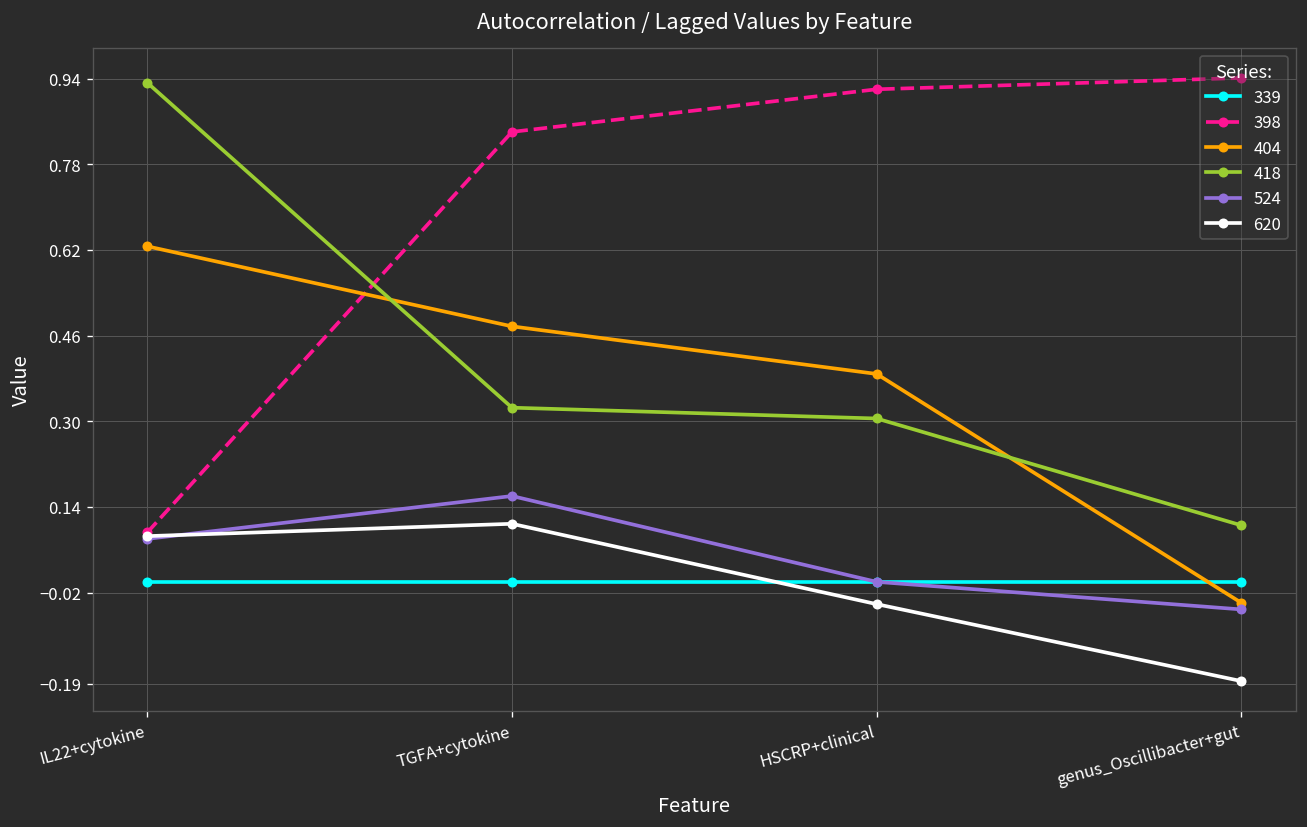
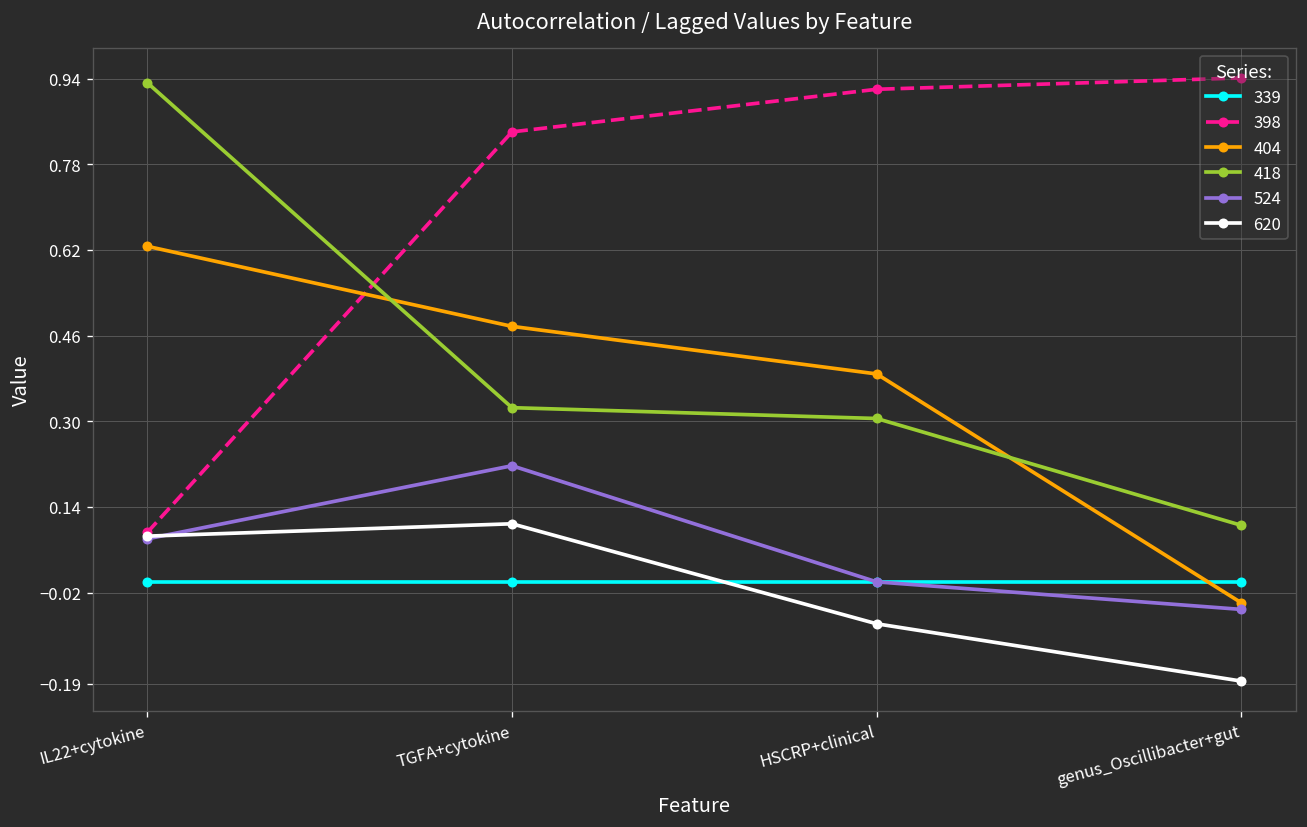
524, TGFA+cytokine: 0.16 -> 0.22
620, HSCRP+clinical: -0.04 -> -0.08
